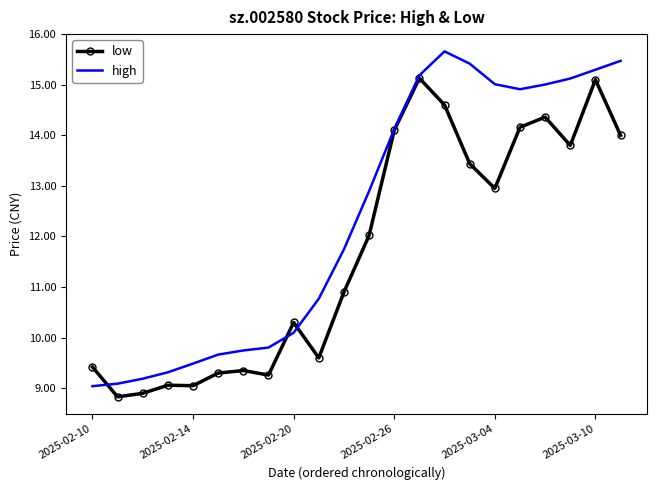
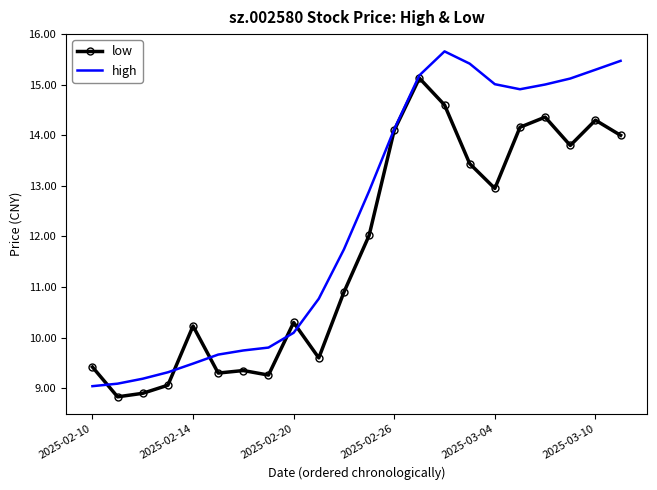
low, 2025-02-14: 9.1 -> 10.2
low, 2025-03-10: 15.1 -> 14.3
